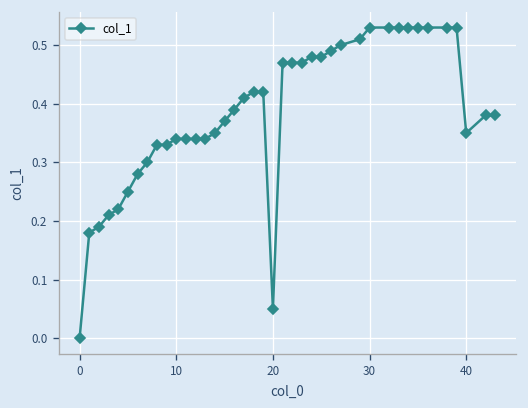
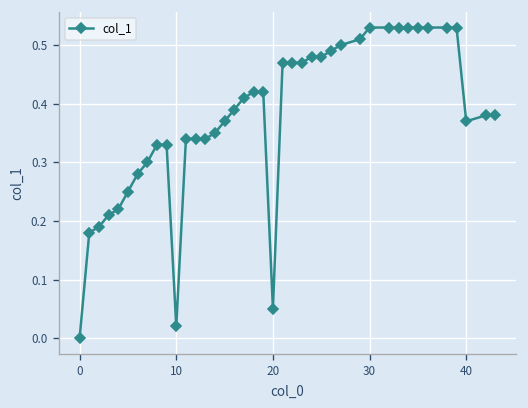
10: 0.34 -> 0.02
40: 0.35 -> 0.37
